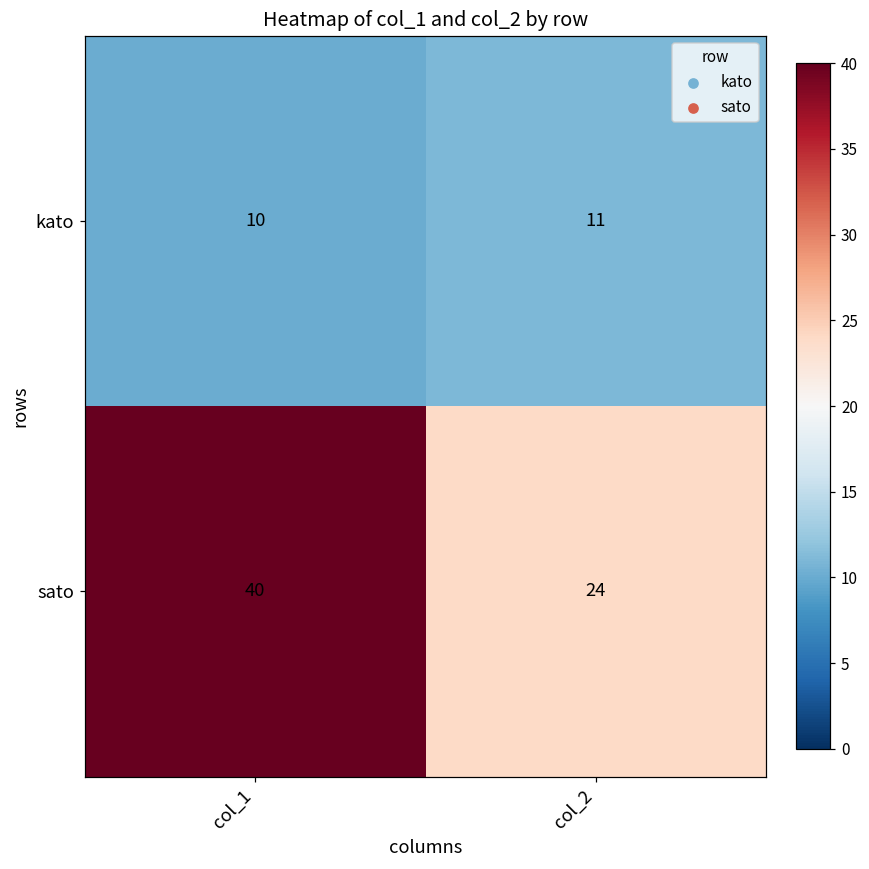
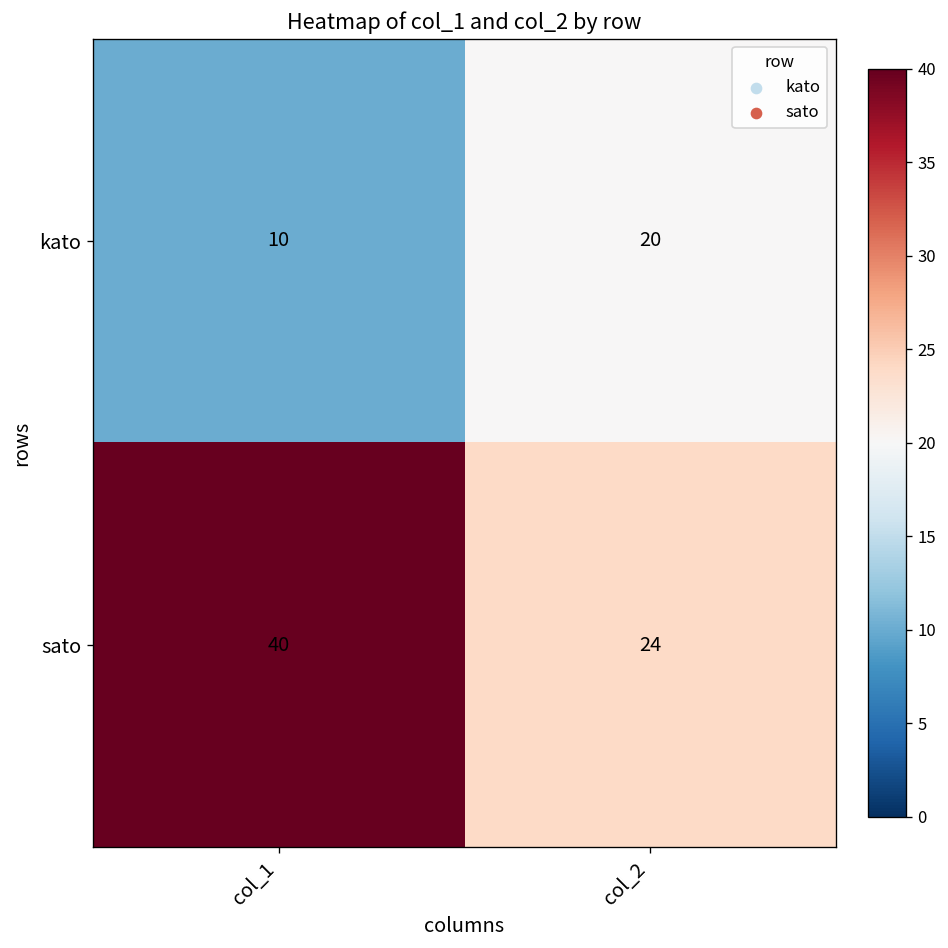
kato, col_2: 11 -> 20
